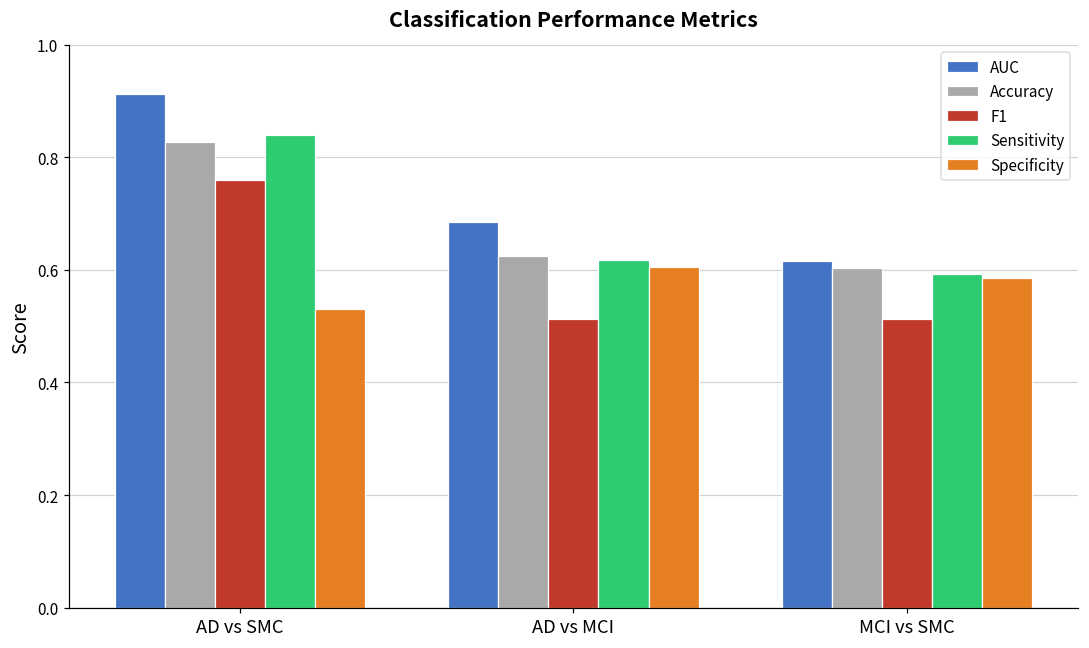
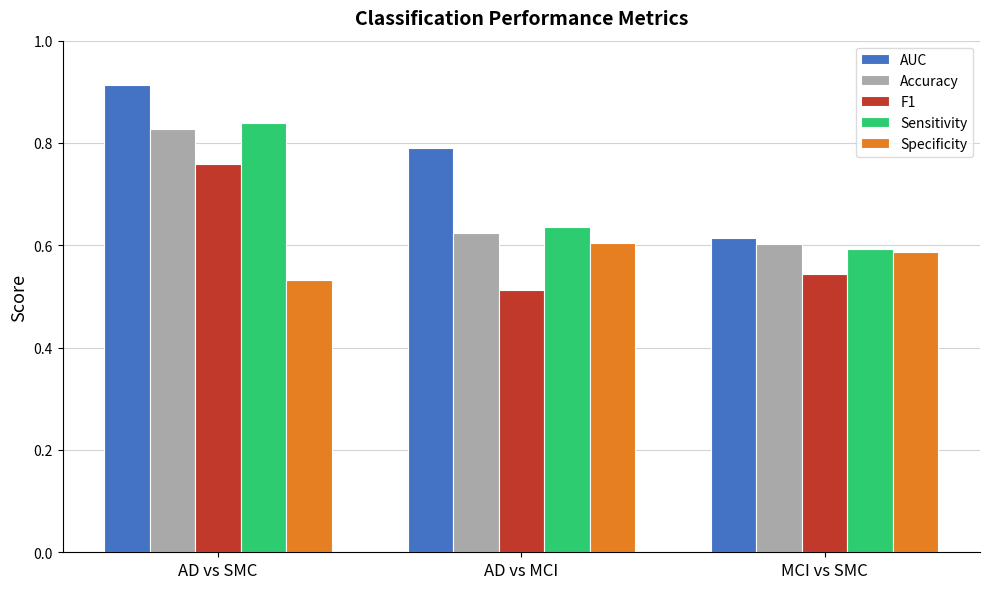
AUC, AD vs MCI: 0.69 -> 0.79
Sensitivity, AD vs MCI: 0.62 -> 0.64
F1, MCI vs SMC: 0.51 -> 0.54
